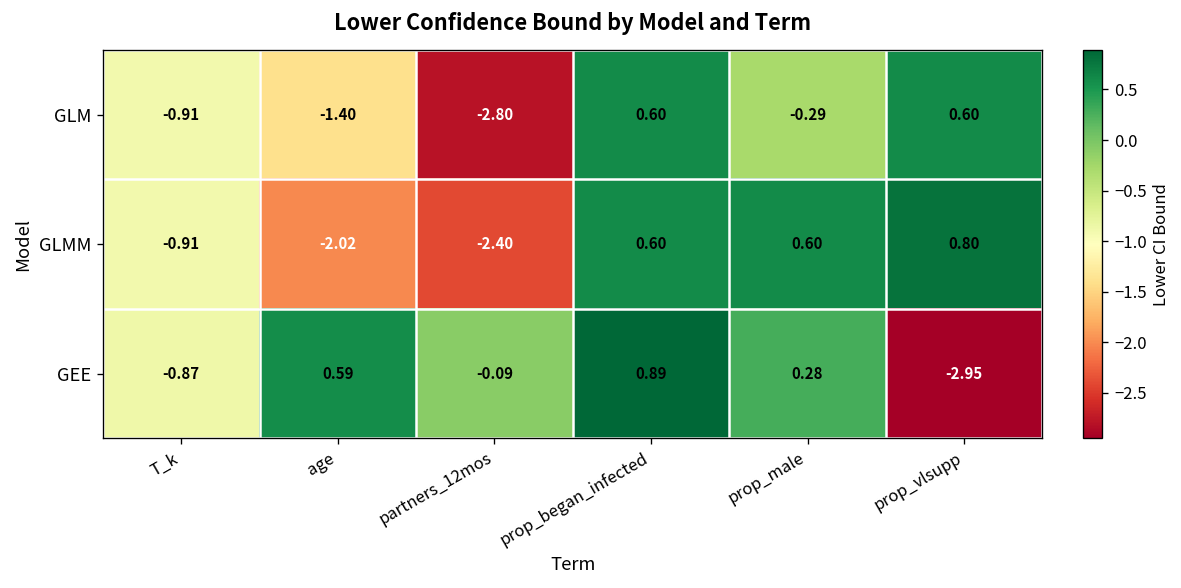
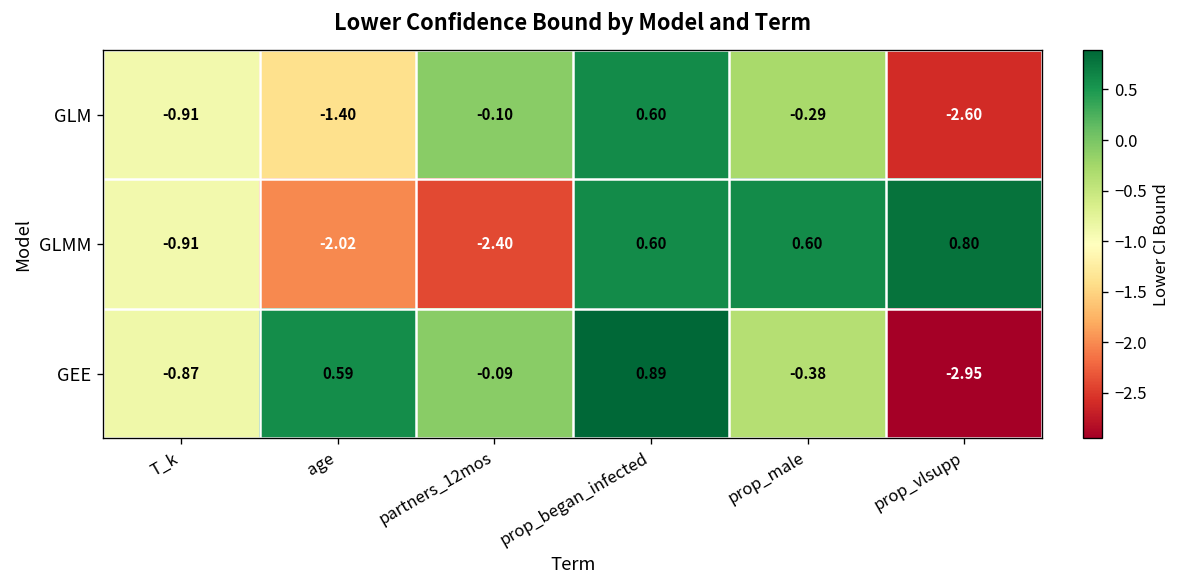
GLM, partners_12mos: -2.80 -> -0.10
GLM, prop_vlsupp: 0.60 -> -2.60
GEE, prop_male: 0.28 -> -0.38
